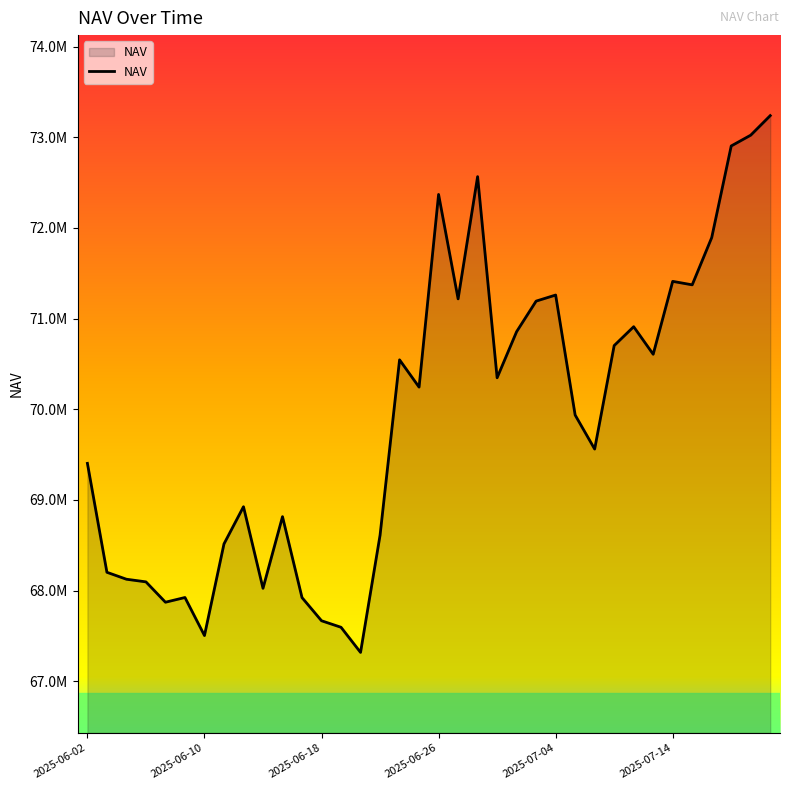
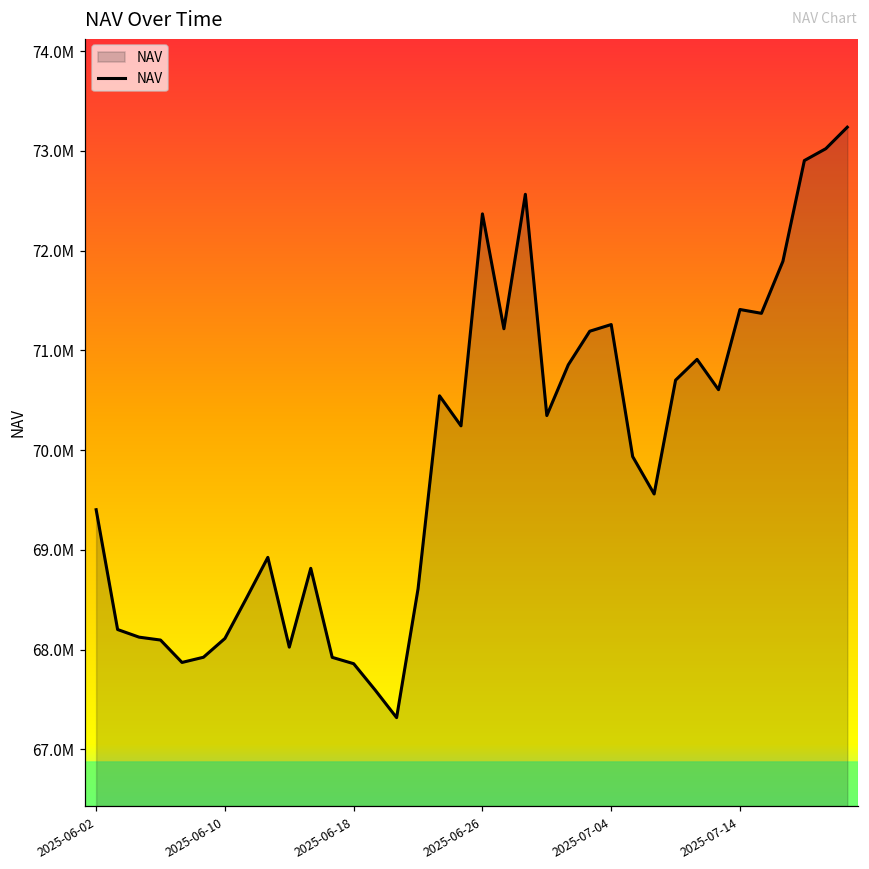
2025-06-10: 67500000 -> 68100000
2025-06-18: 67700000 -> 67900000
